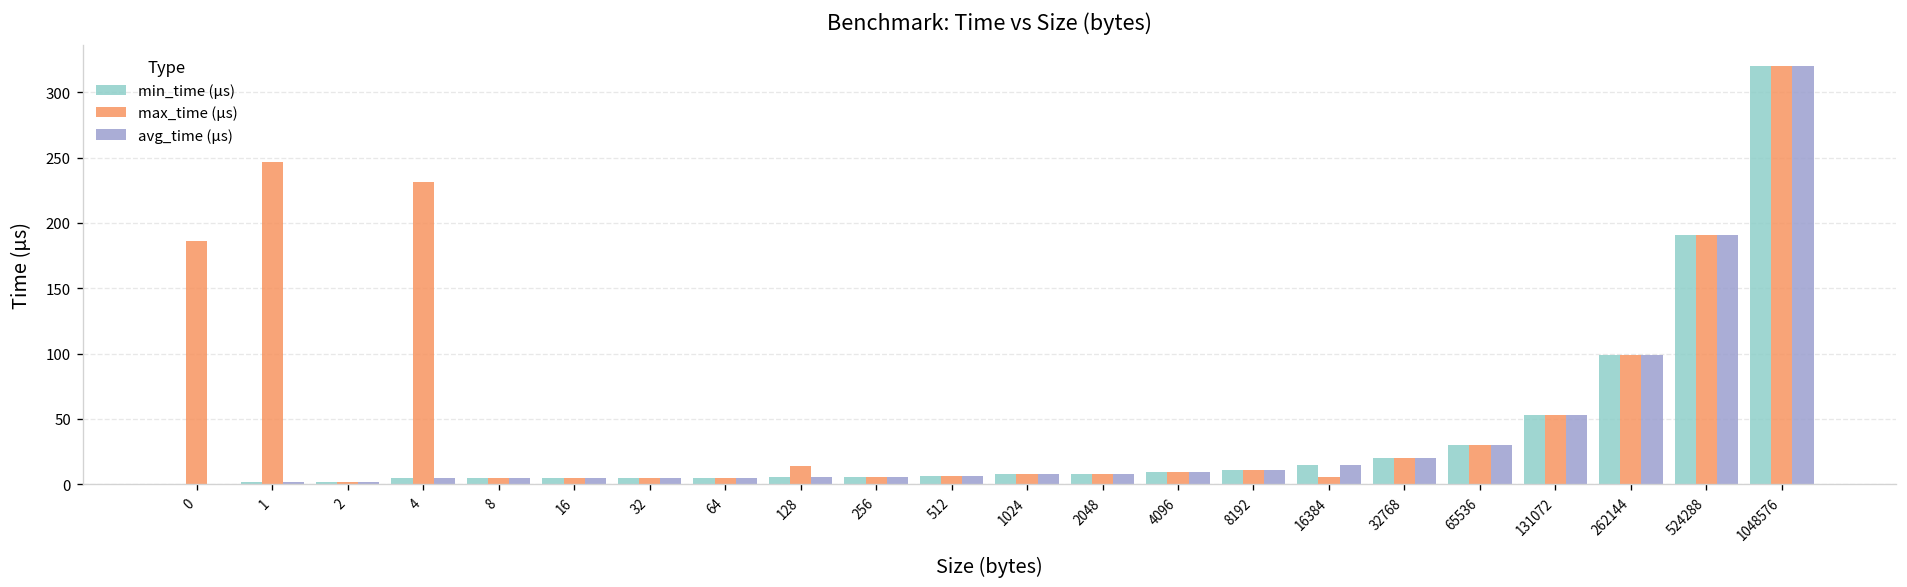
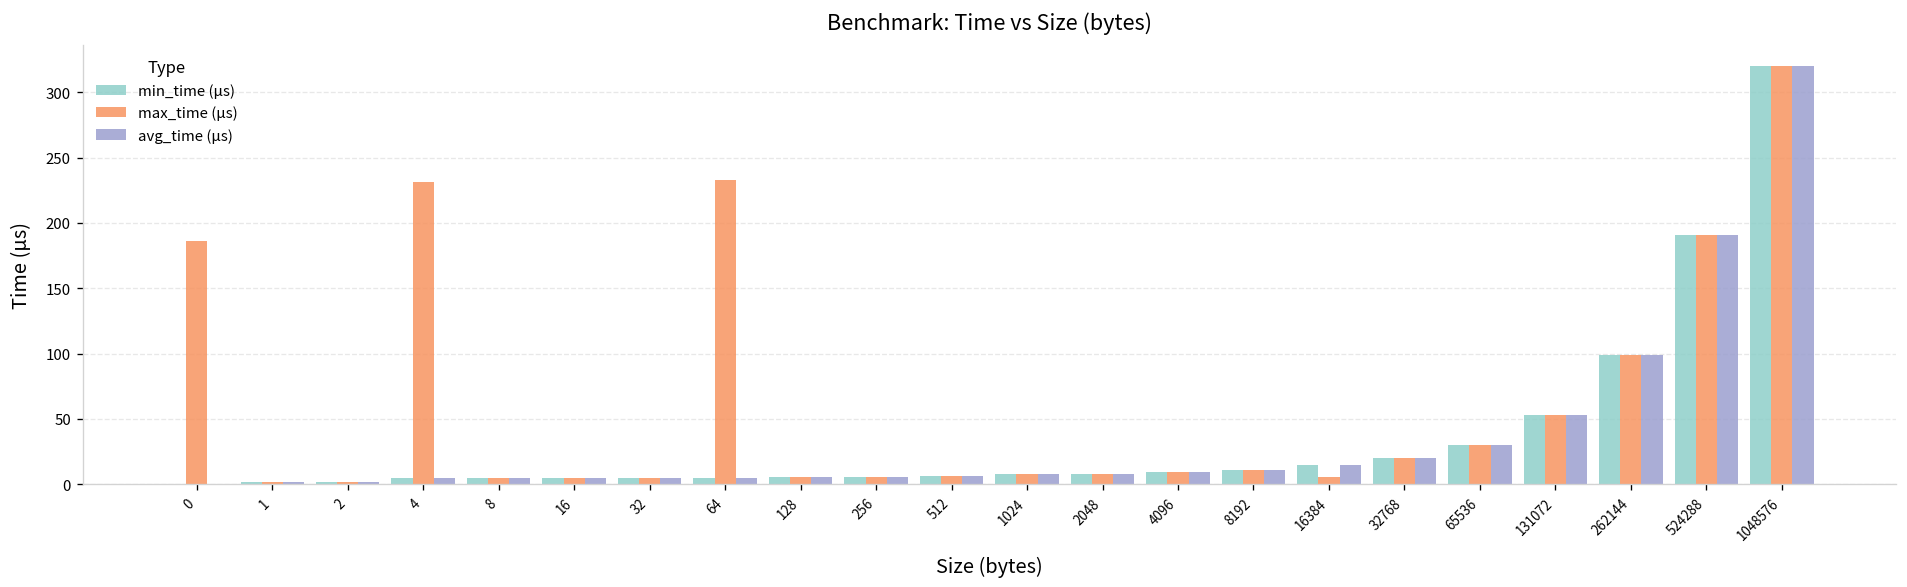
max_time (µs), 1: 247 -> 2
max_time (µs), 64: 5 -> 233
max_time (µs), 128: 14 -> 6
